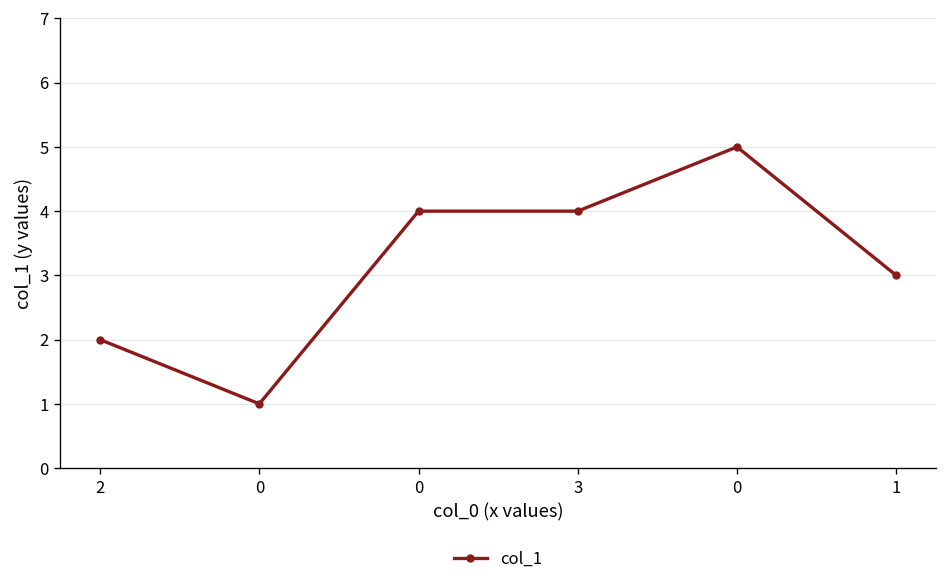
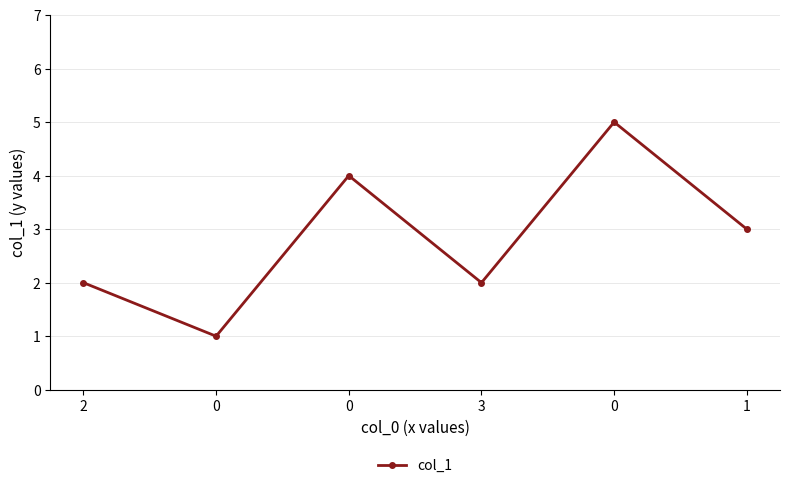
3: 4 -> 2
